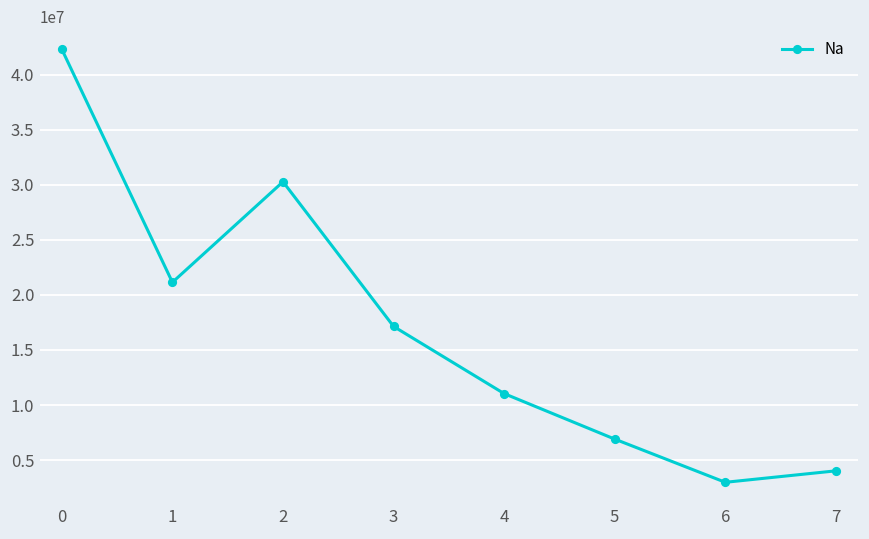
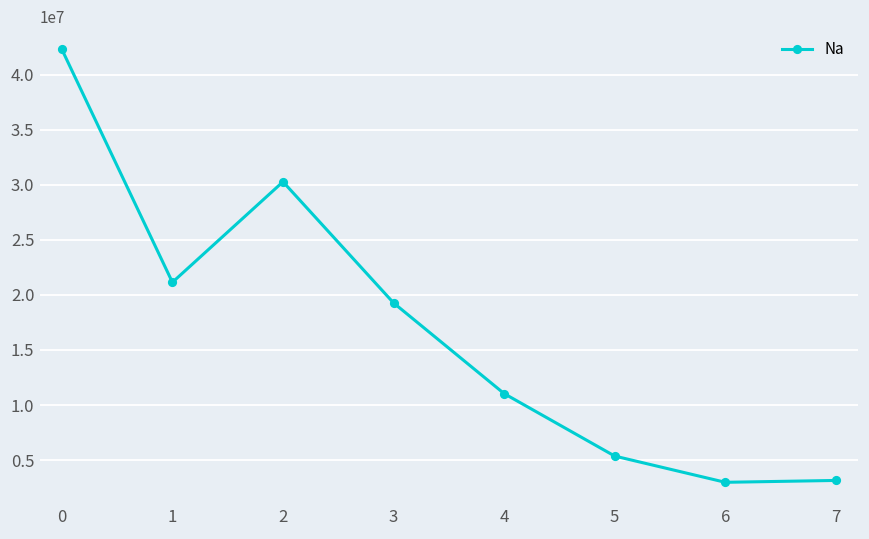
3: 17100000 -> 19300000
5: 6900000 -> 5400000
7: 4000000 -> 3100000
